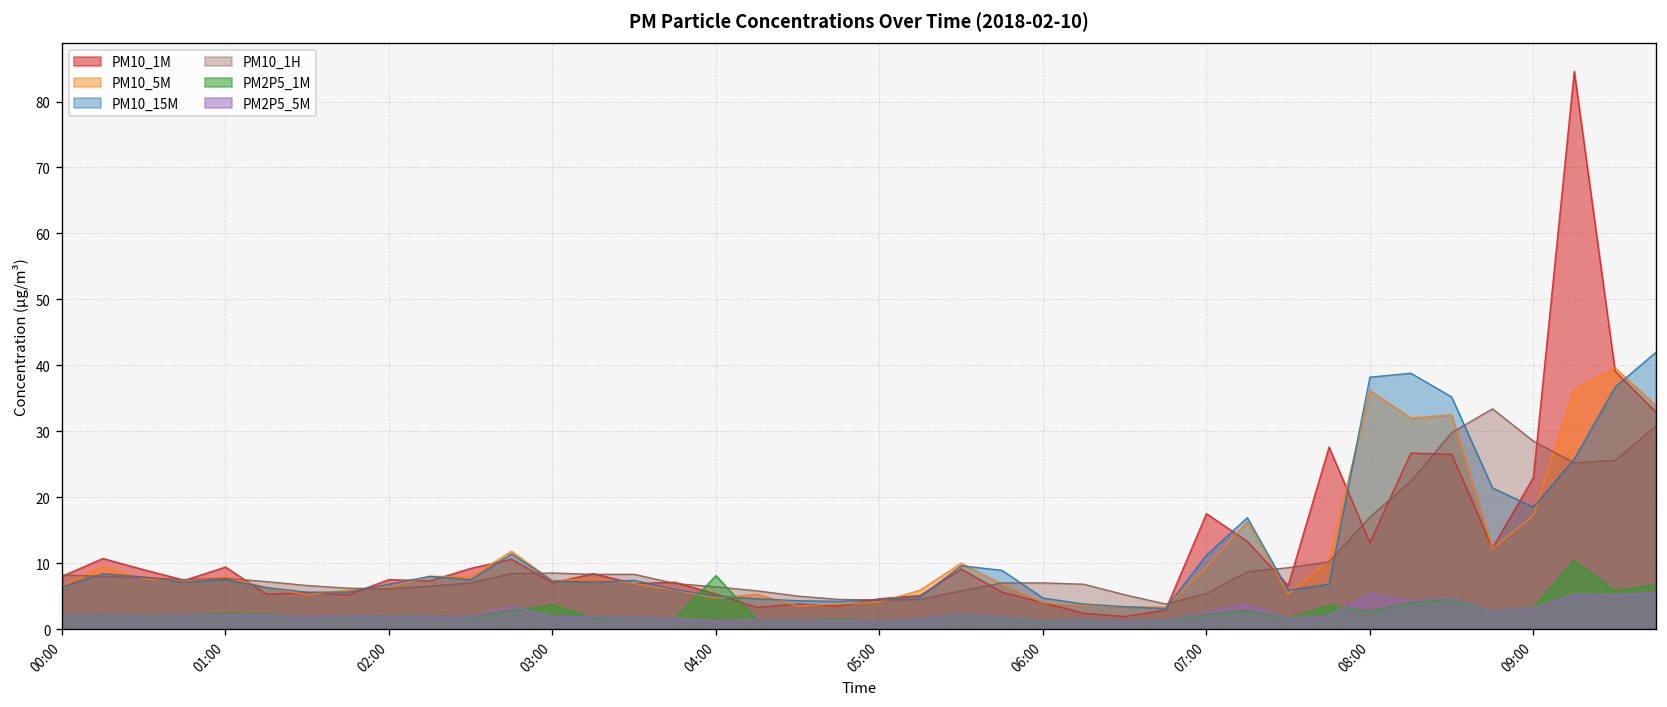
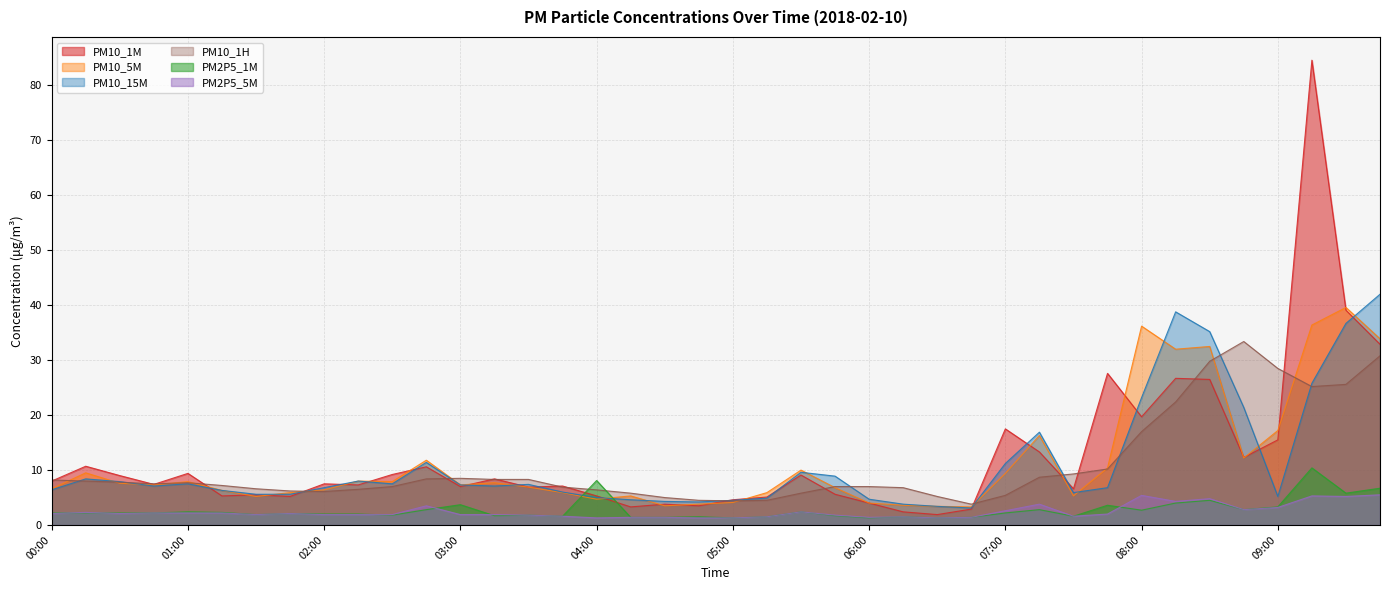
PM10_1M, 08:00: 13 -> 20
PM10_15M, 08:00: 38 -> 23
PM10_1M, 09:00: 23 -> 16
PM10_15M, 09:00: 19 -> 5
